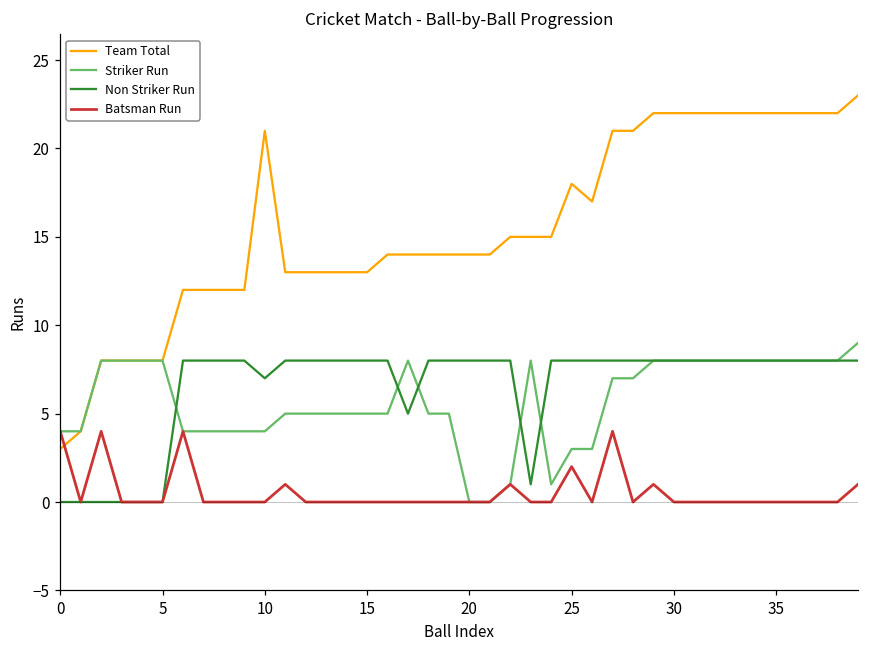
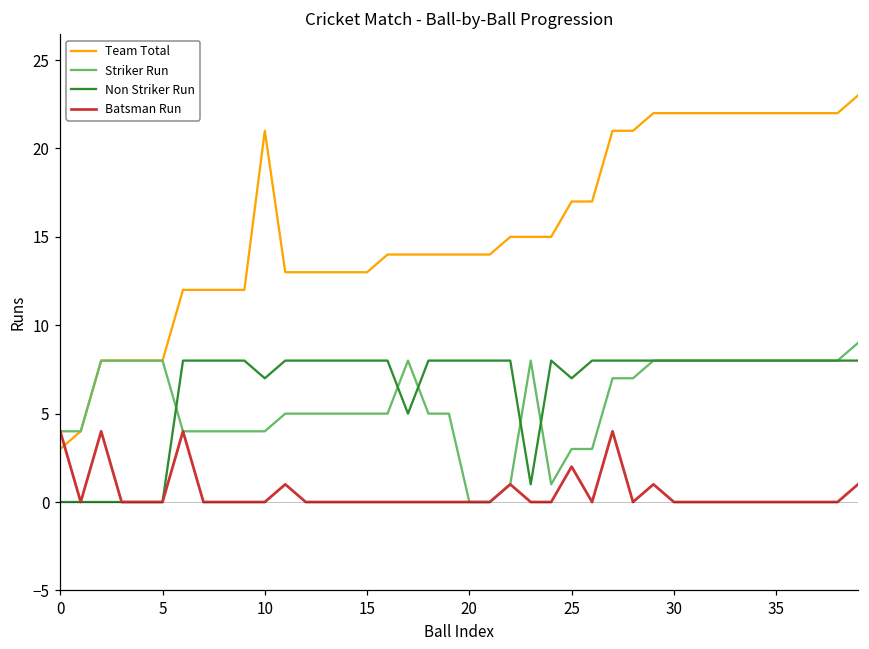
Team Total, 25: 18 -> 17
Non Striker Run, 25: 8 -> 7
